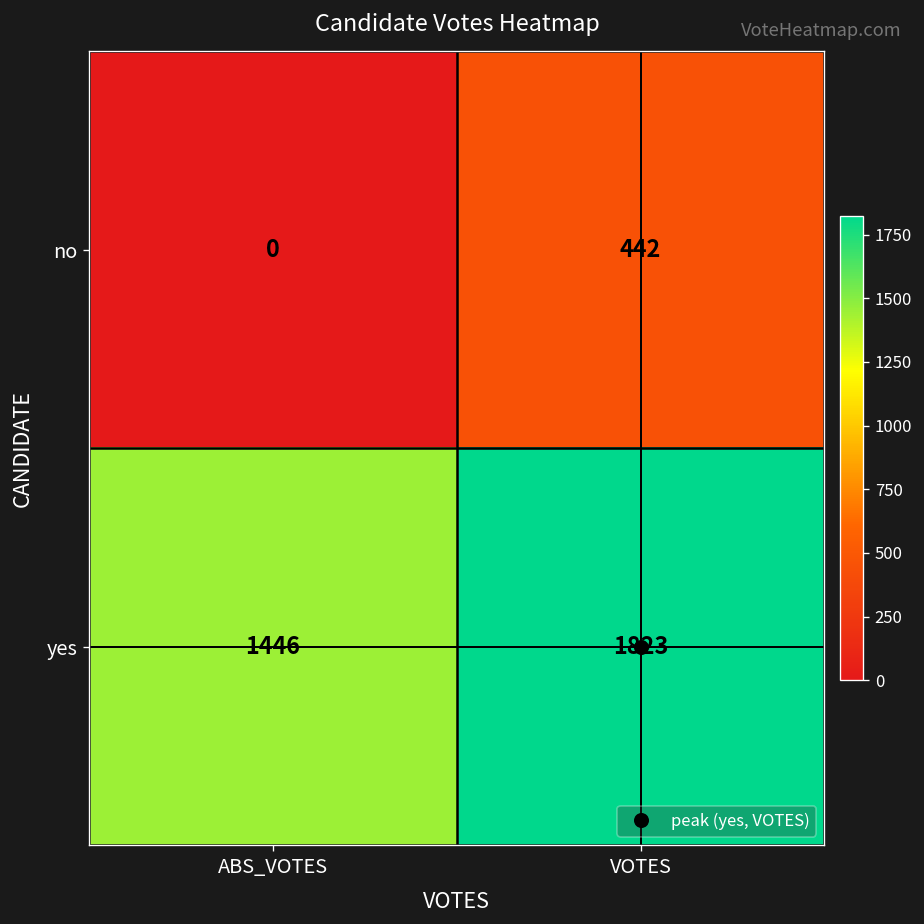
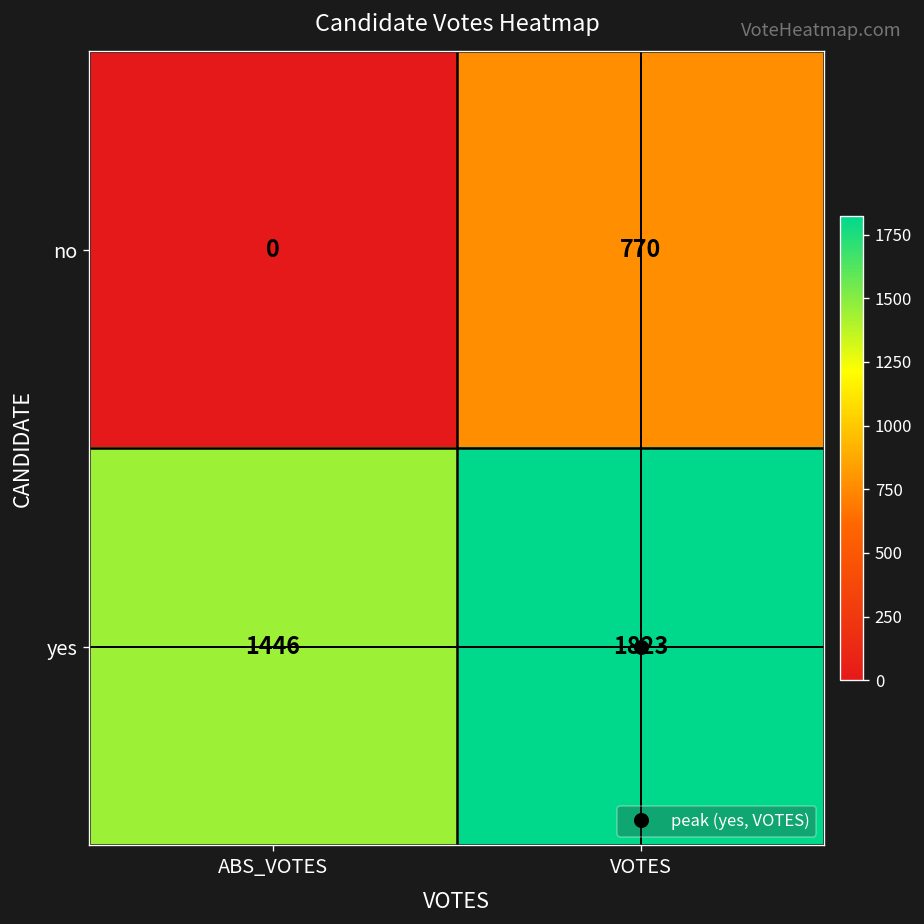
no, VOTES: 442 -> 770
